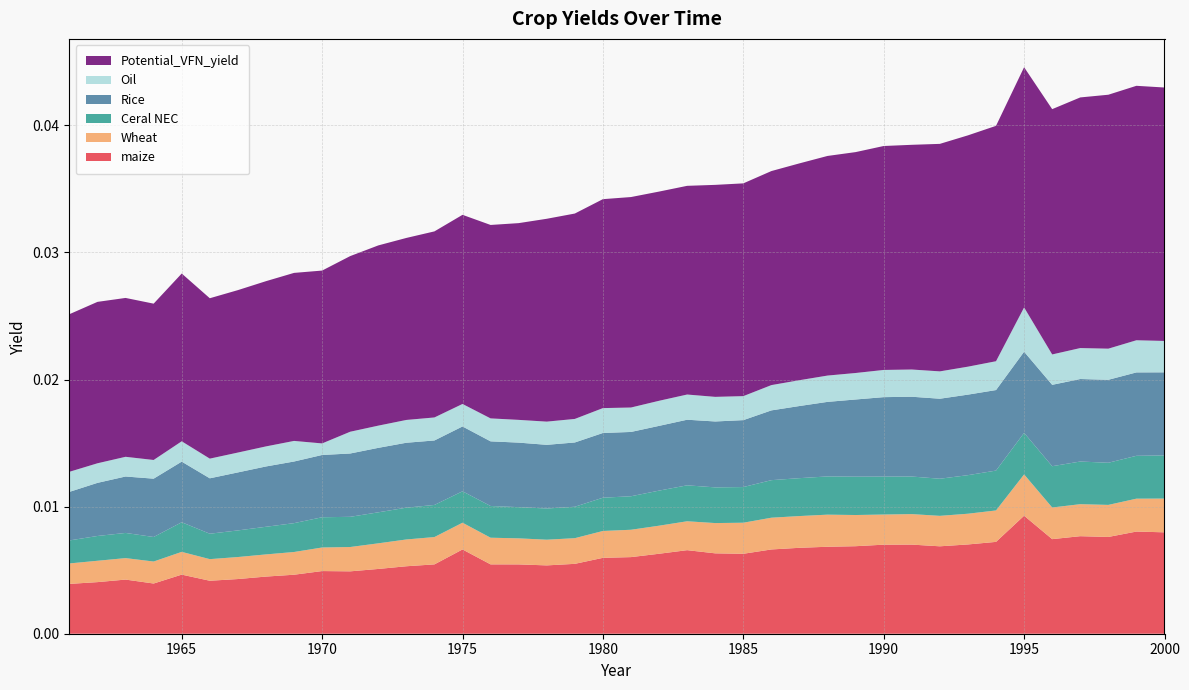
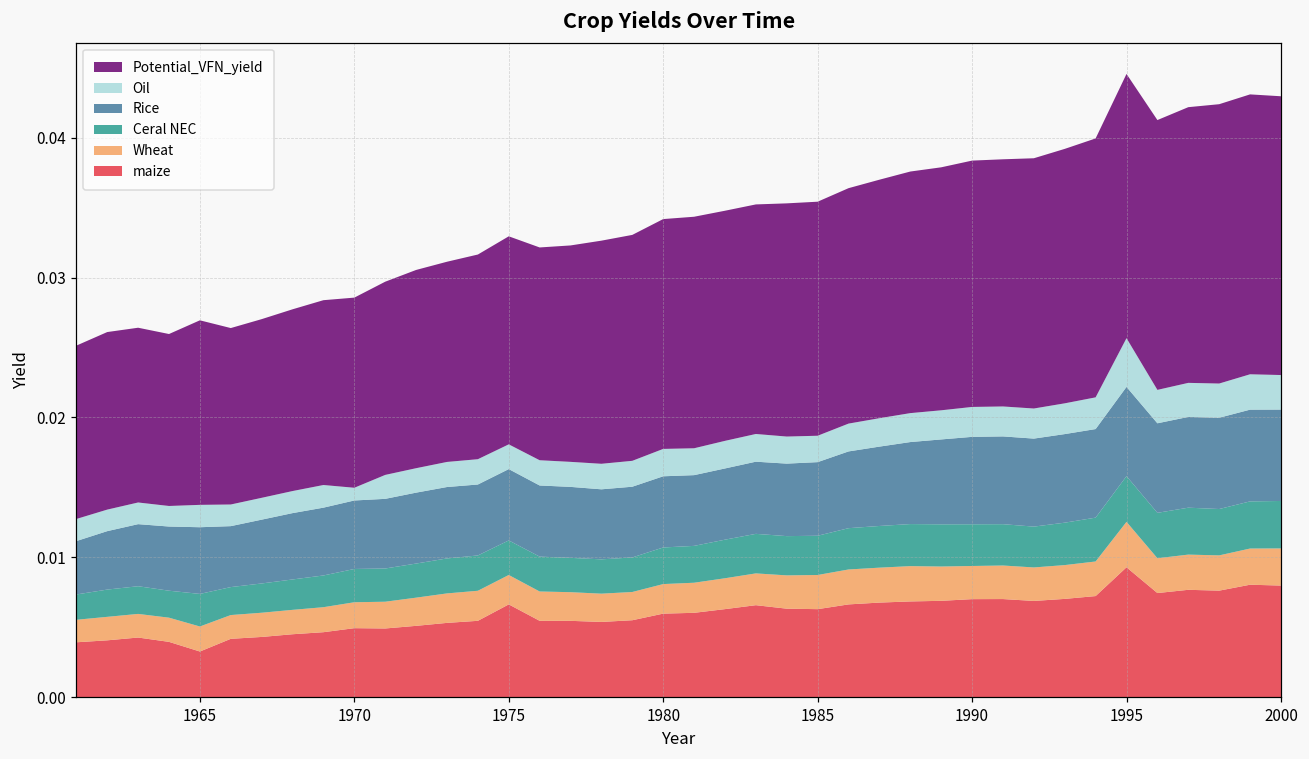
maize, 1965: 0.0047 -> 0.0033
